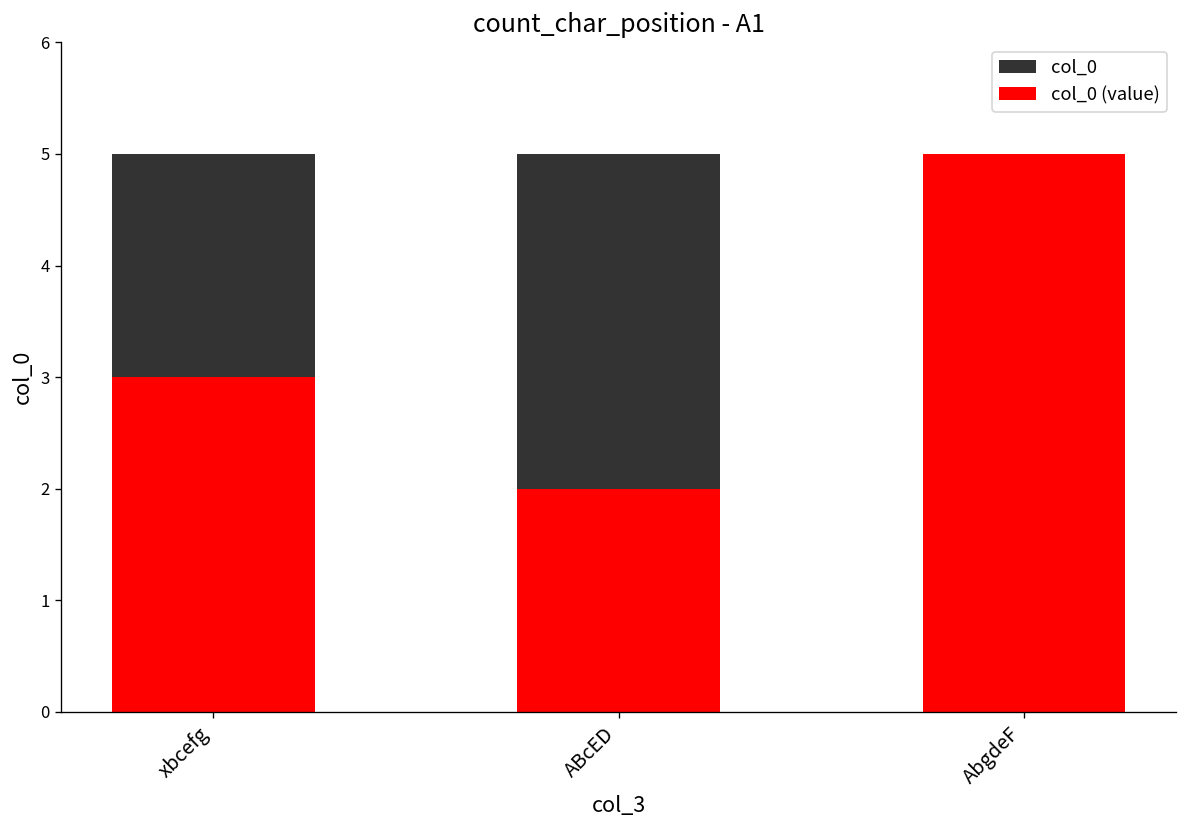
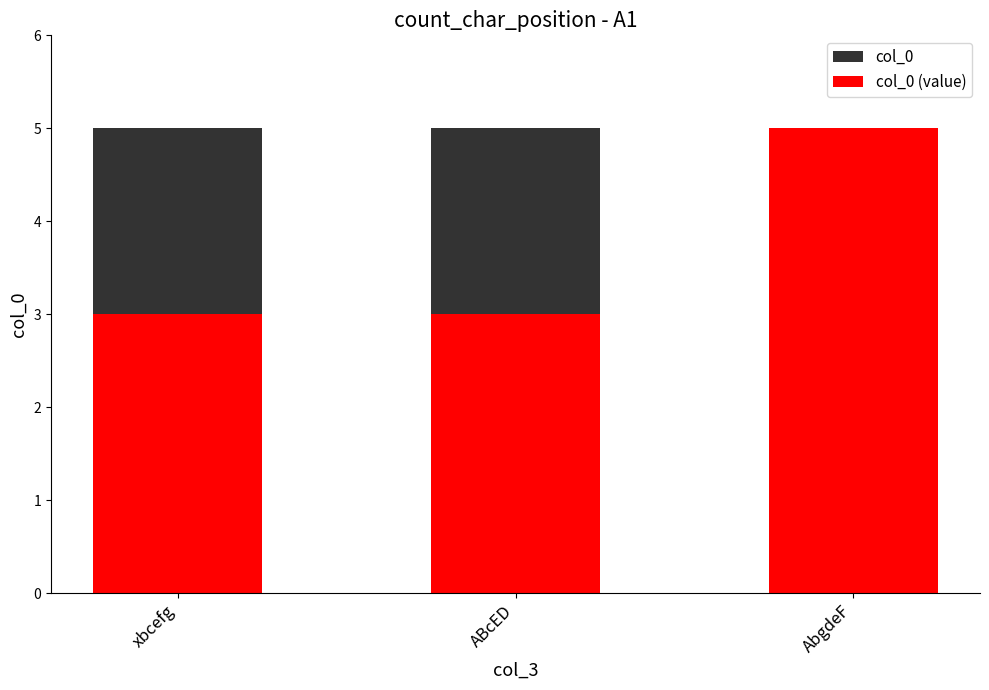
col_0 (value), ABcED: 2 -> 3
